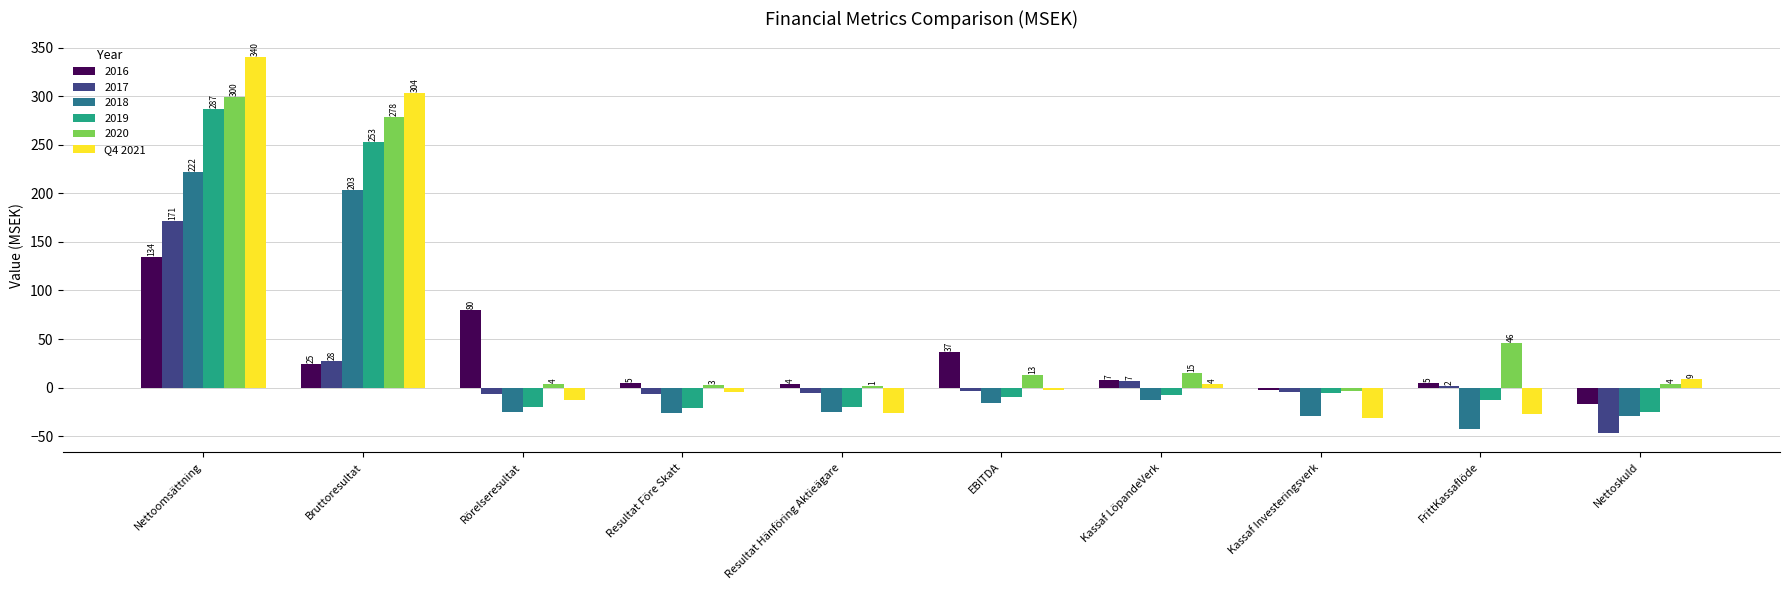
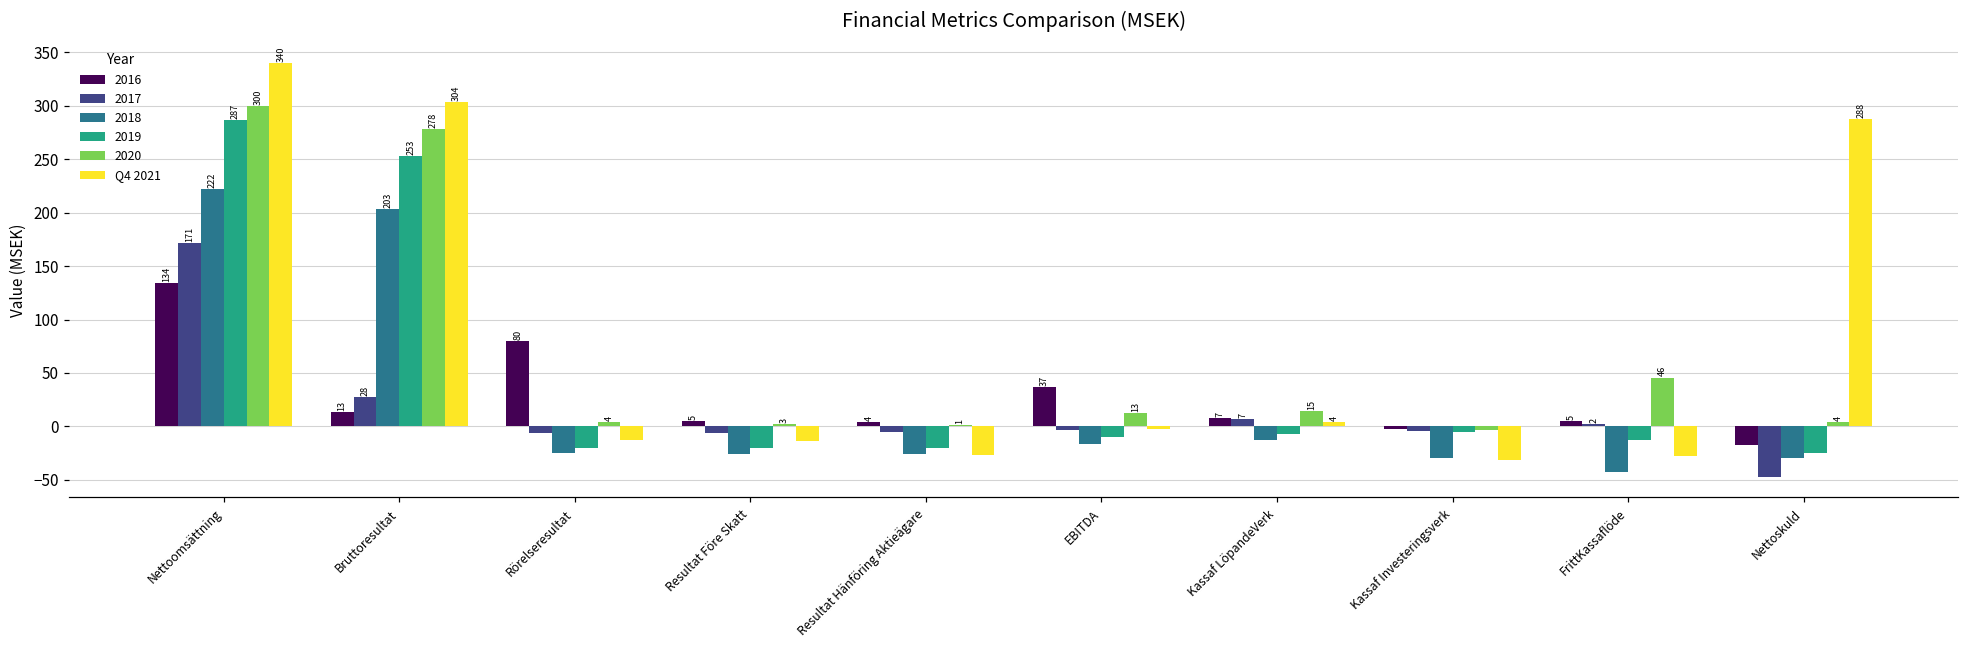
2016, Bruttoresultat: 25 -> 13
Q4 2021, Resultat Före Skatt: 0 -> -10
Q4 2021, Nettoskuld: 9 -> 288
